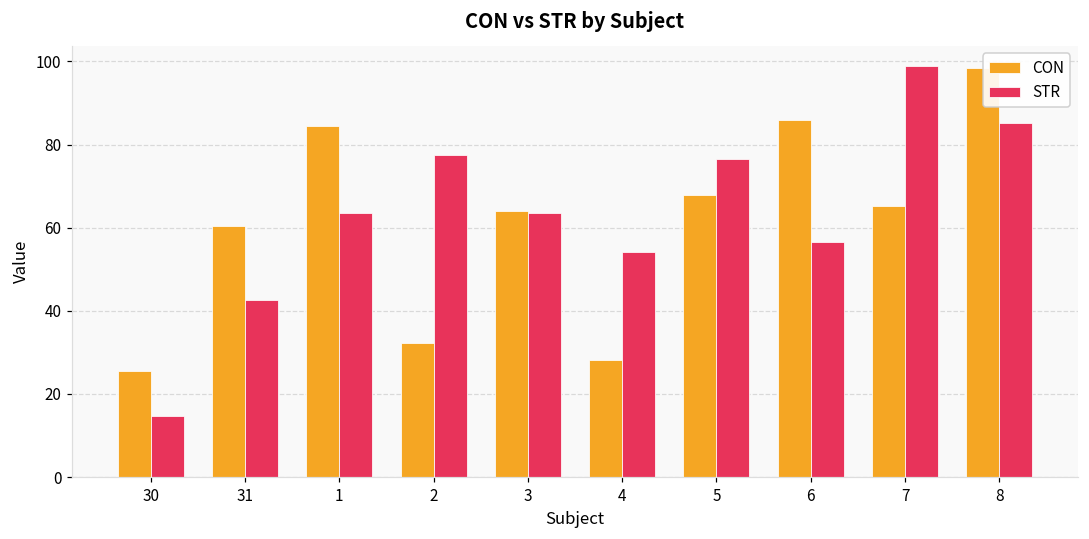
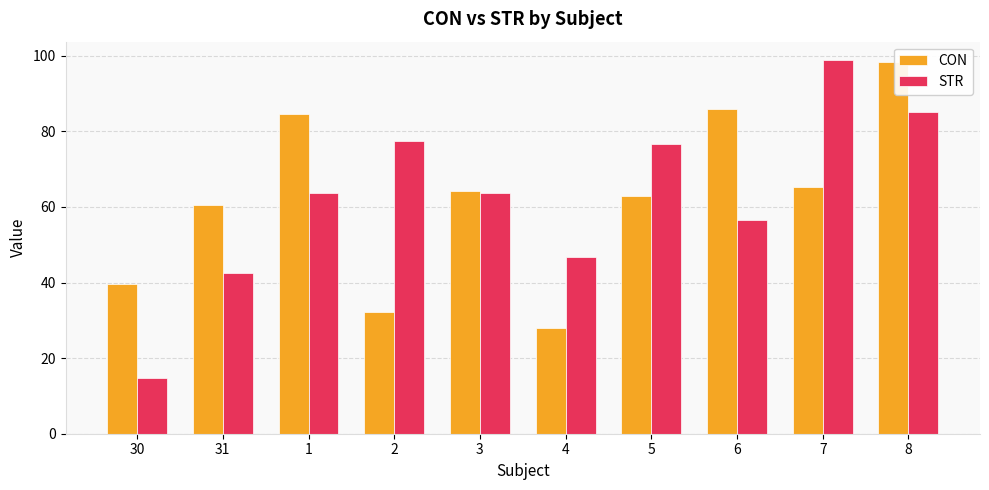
CON, 30: 25 -> 40
STR, 4: 54 -> 47
CON, 5: 68 -> 63
